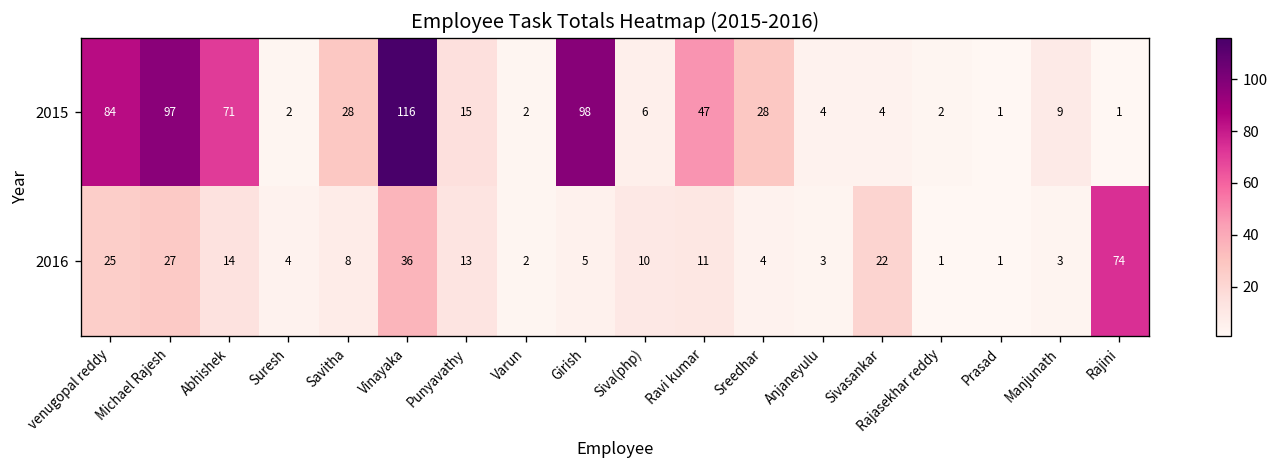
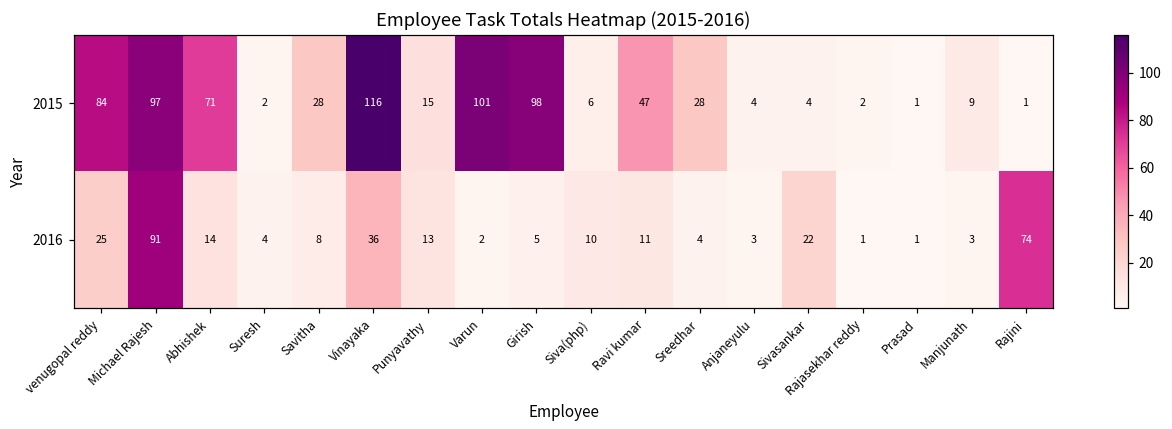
2015, Varun: 2 -> 101
2016, Michael Rajesh: 27 -> 91
